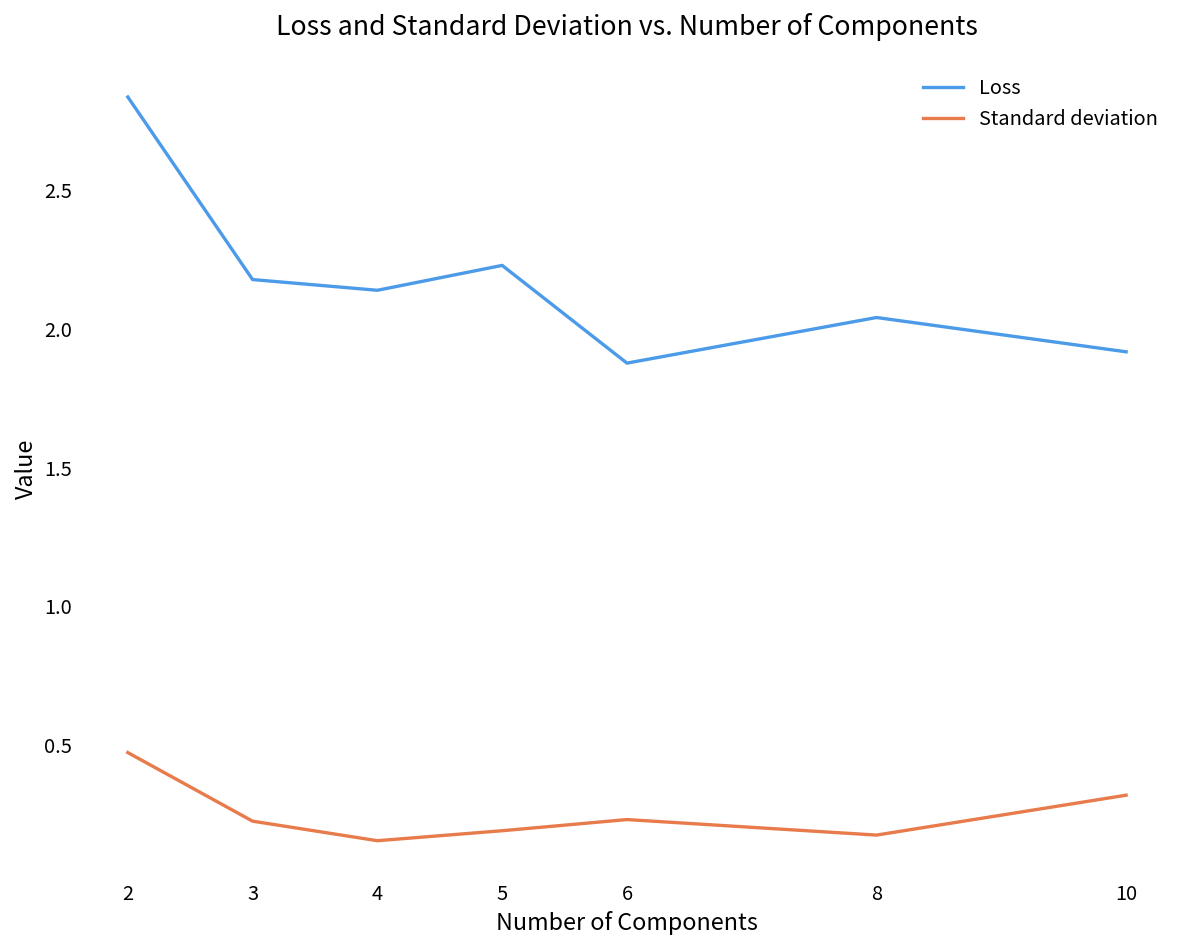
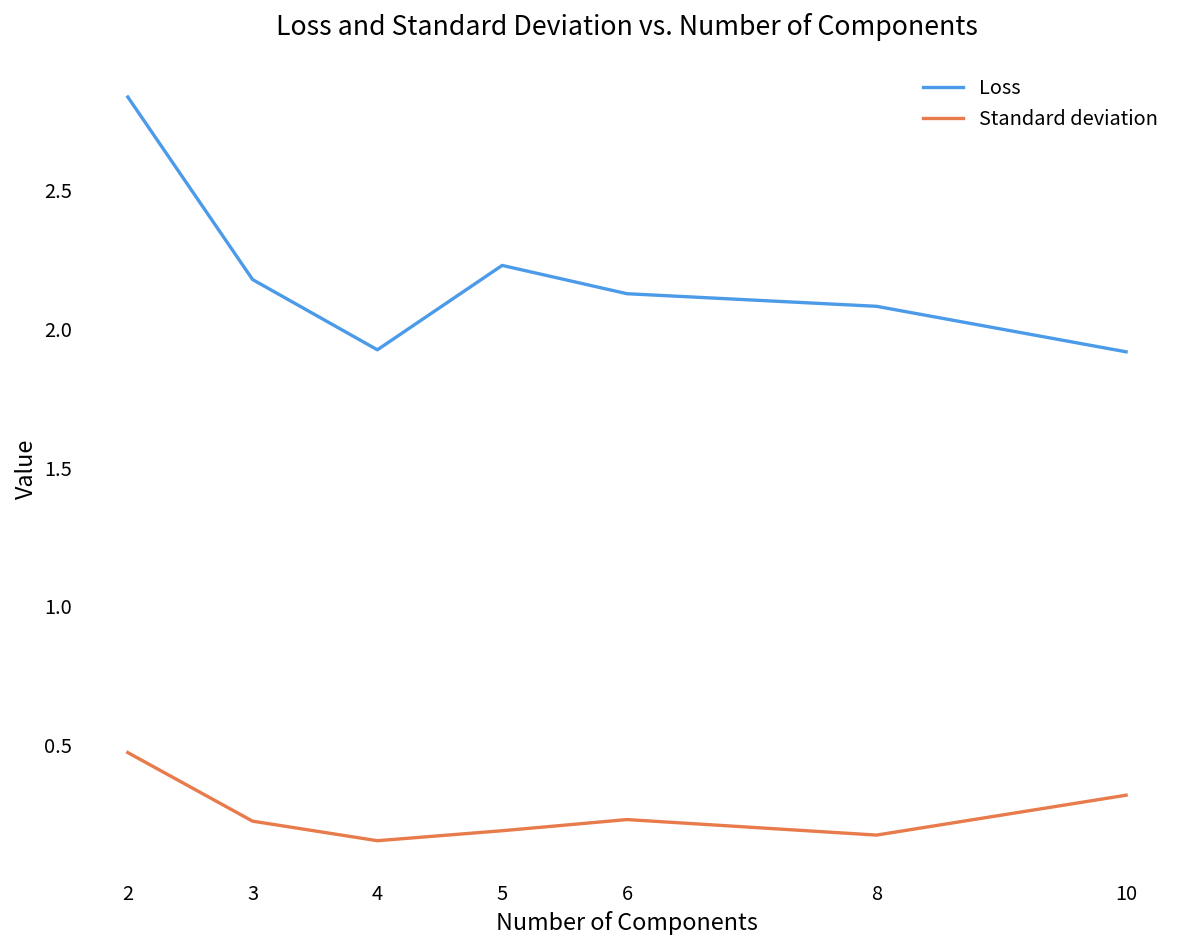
Loss, 4: 2.14 -> 1.92
Loss, 6: 1.88 -> 2.13
Loss, 8: 2.04 -> 2.08
